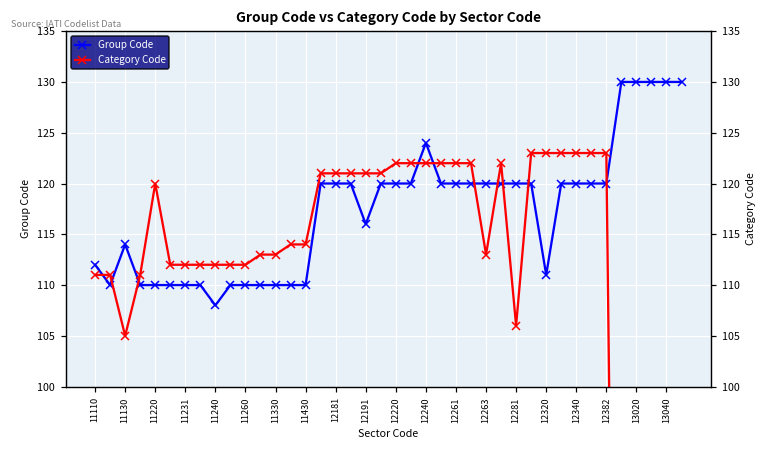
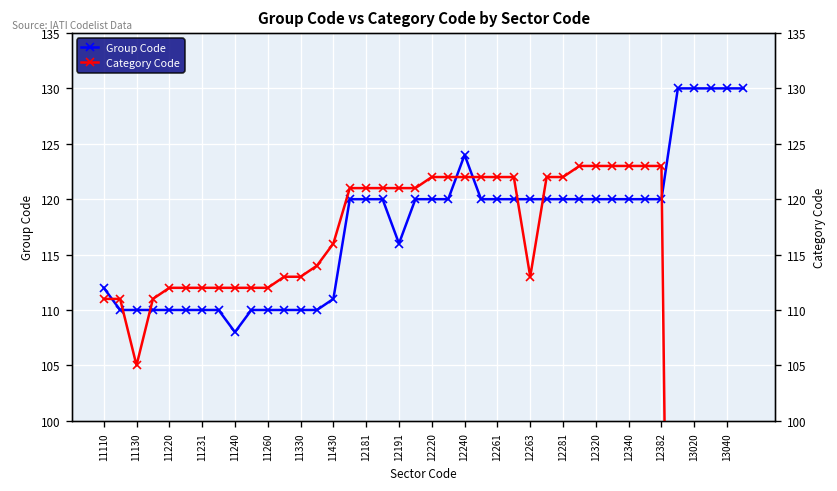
Group Code, 11130: 114 -> 110
Category Code, 11220: 120 -> 112
Group Code, 11430: 110 -> 111
Category Code, 11430: 114 -> 116
Category Code, 12281: 106 -> 122
Group Code, 12320: 111 -> 120
